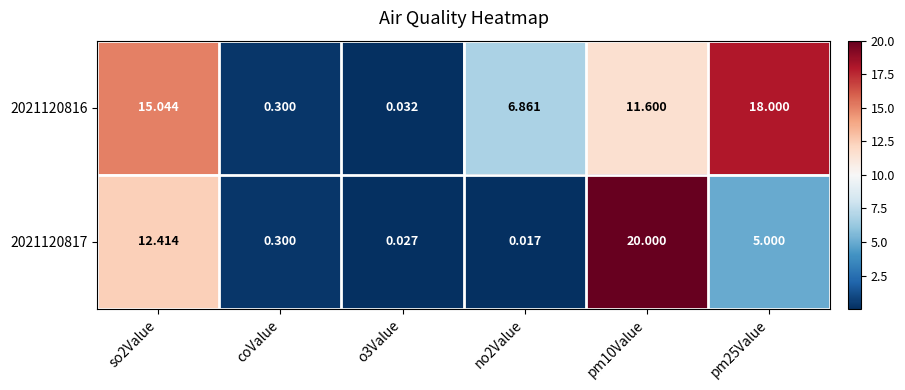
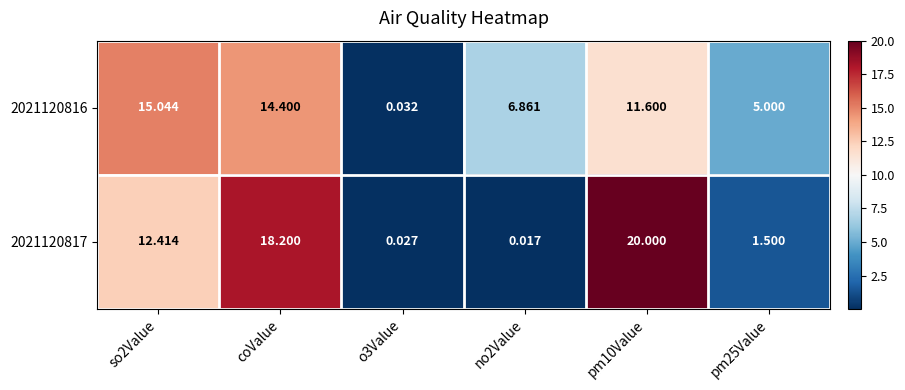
2021120816, coValue: 0.300 -> 14.400
2021120816, pm25Value: 18.000 -> 5.000
2021120817, coValue: 0.300 -> 18.200
2021120817, pm25Value: 5.000 -> 1.500
